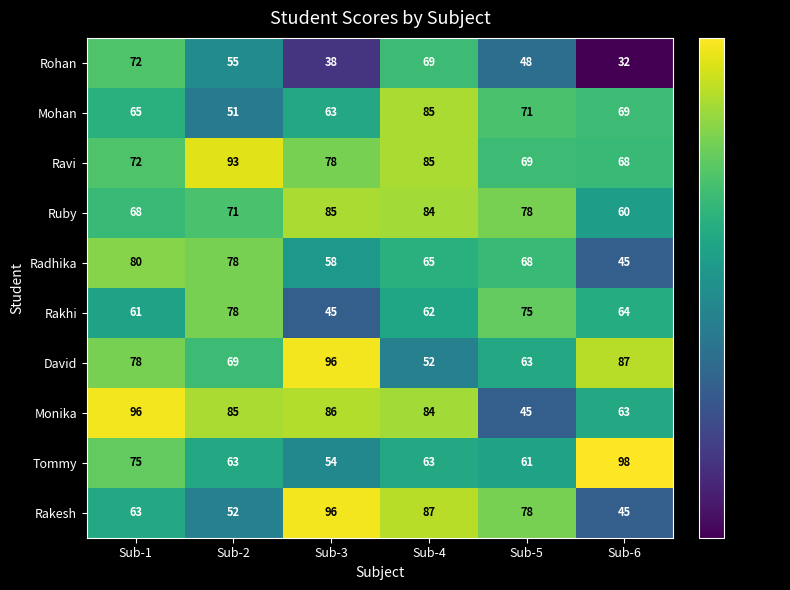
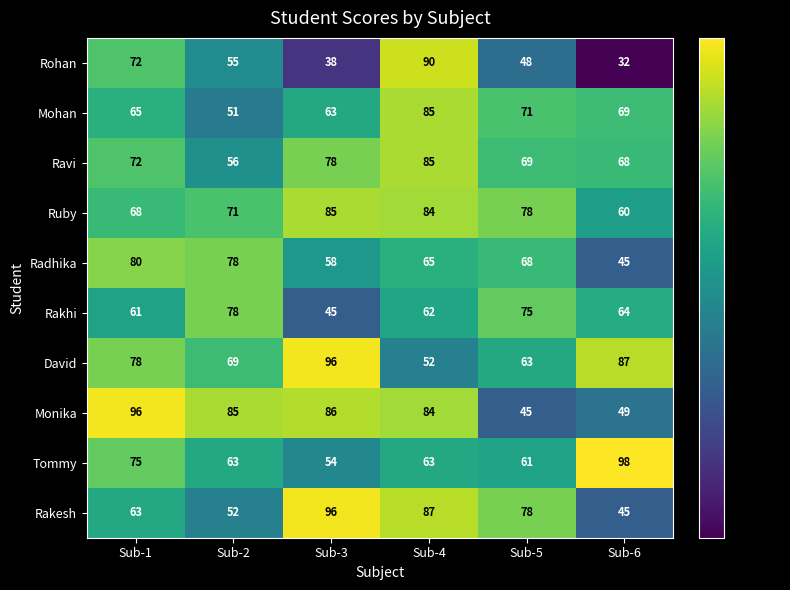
Rohan, Sub-4: 69 -> 90
Ravi, Sub-2: 93 -> 56
Monika, Sub-6: 63 -> 49
